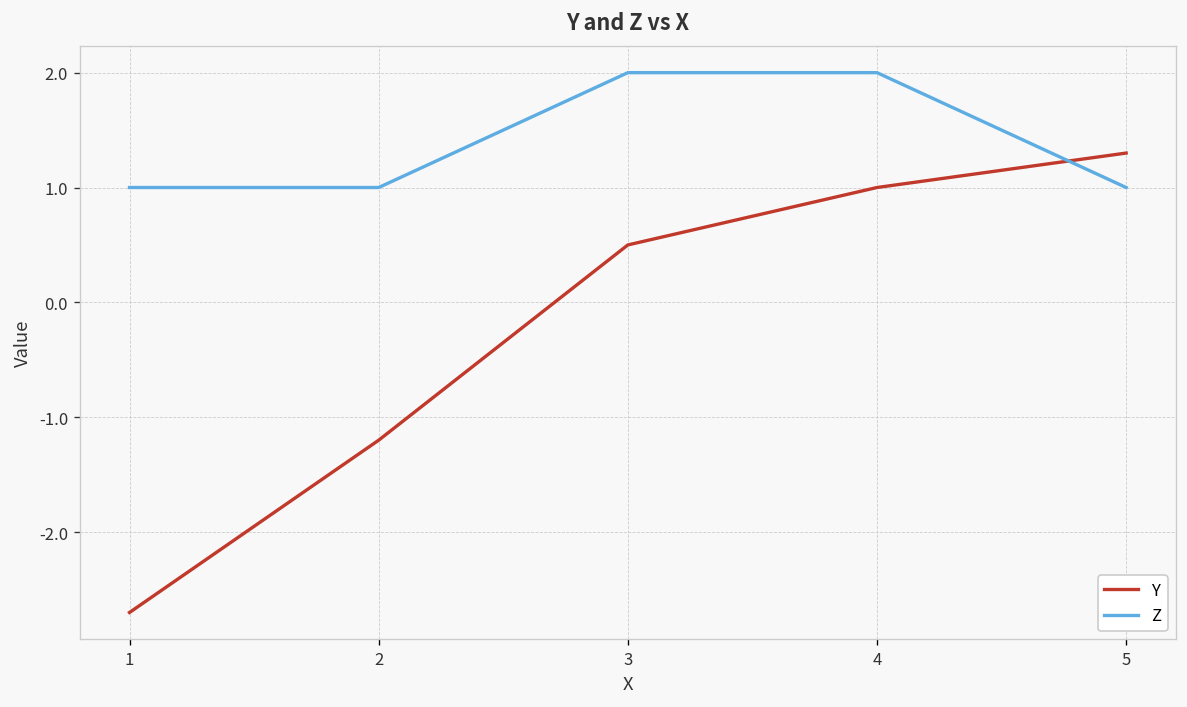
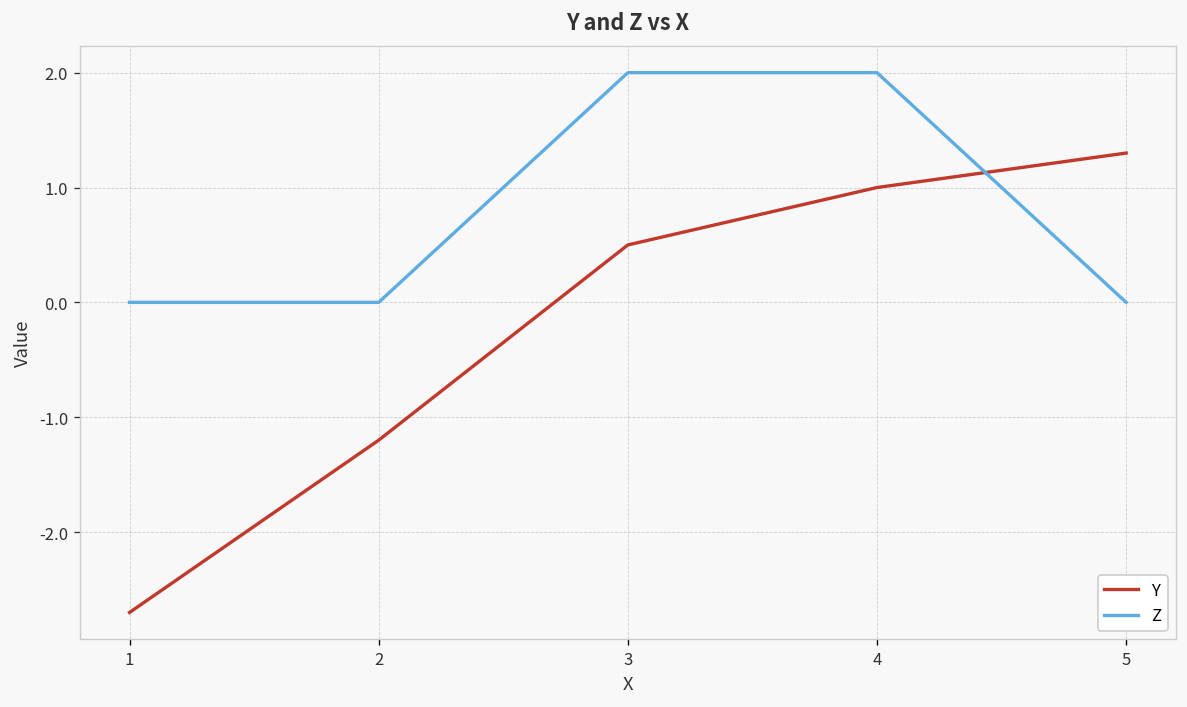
Z, 1: 1 -> 0
Z, 2: 1 -> 0
Z, 5: 1 -> 0
